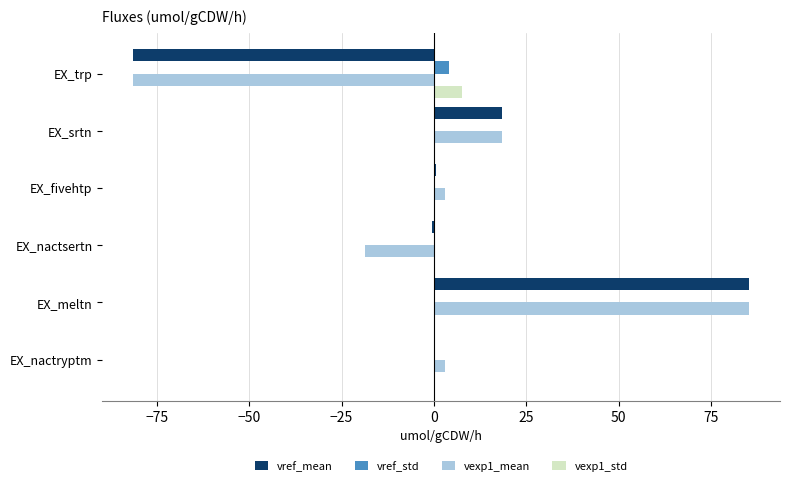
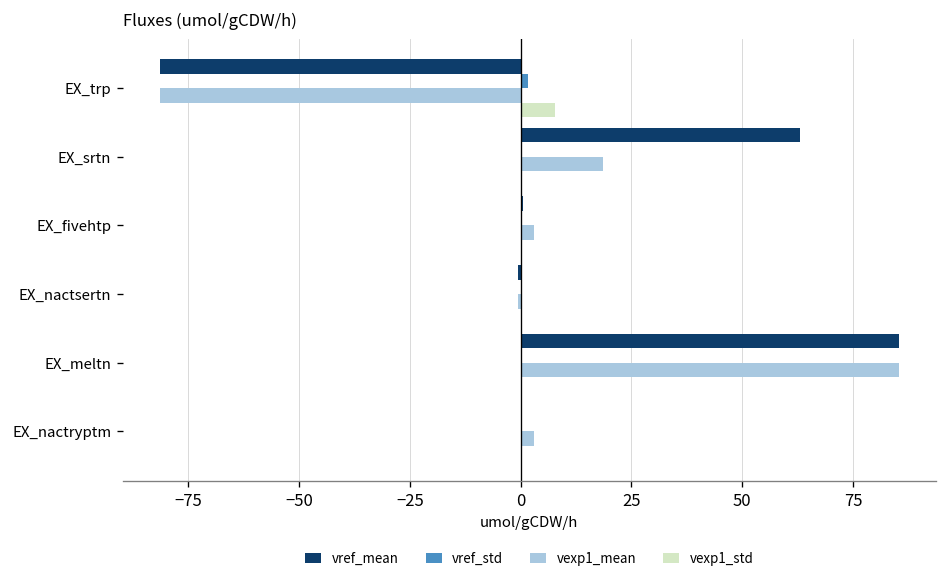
vref_std, EX_trp: 4 -> 2
vref_mean, EX_srtn: 19 -> 63
vexp1_mean, EX_nactsertn: -19 -> -1
